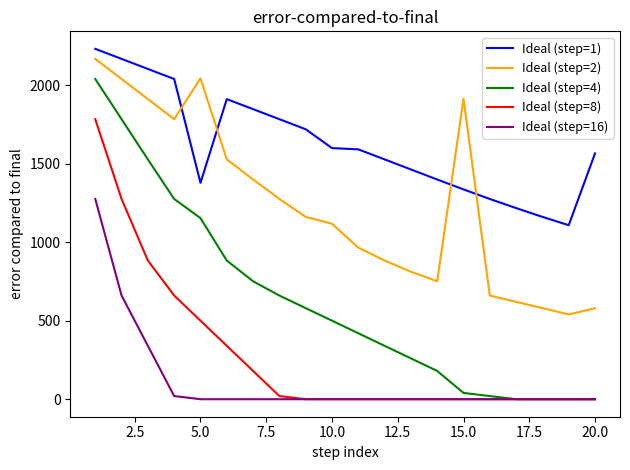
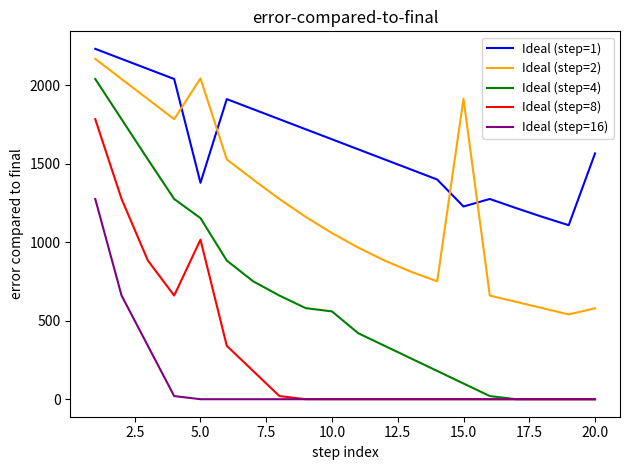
Ideal (step=8), 5.0: 500 -> 1020
Ideal (step=1), 10.0: 1600 -> 1660
Ideal (step=2), 10.0: 1120 -> 1060
Ideal (step=4), 10.0: 500 -> 560
Ideal (step=1), 15.0: 1340 -> 1230
Ideal (step=4), 15.0: 40 -> 100
